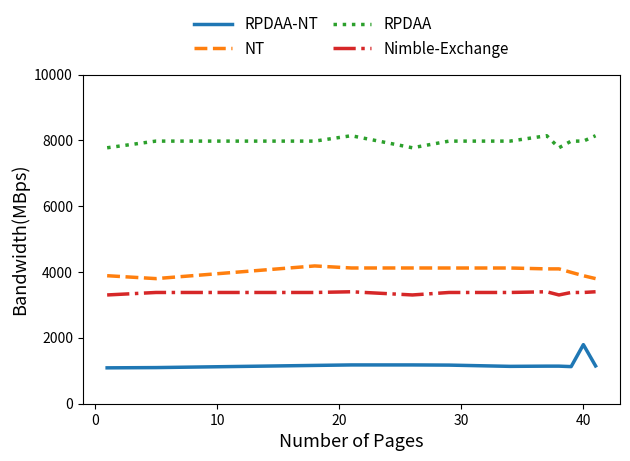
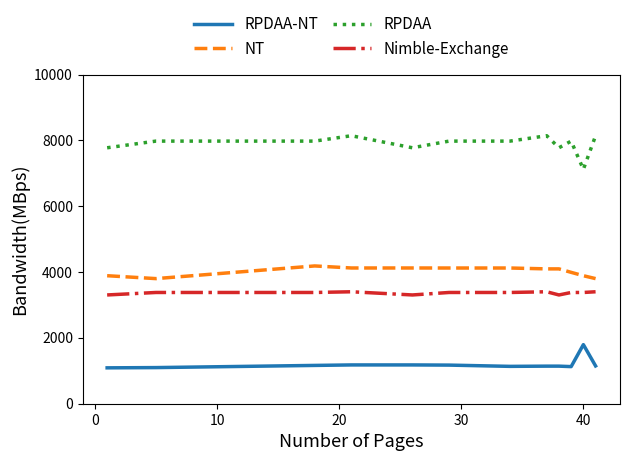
RPDAA, 40: 8000 -> 7100
